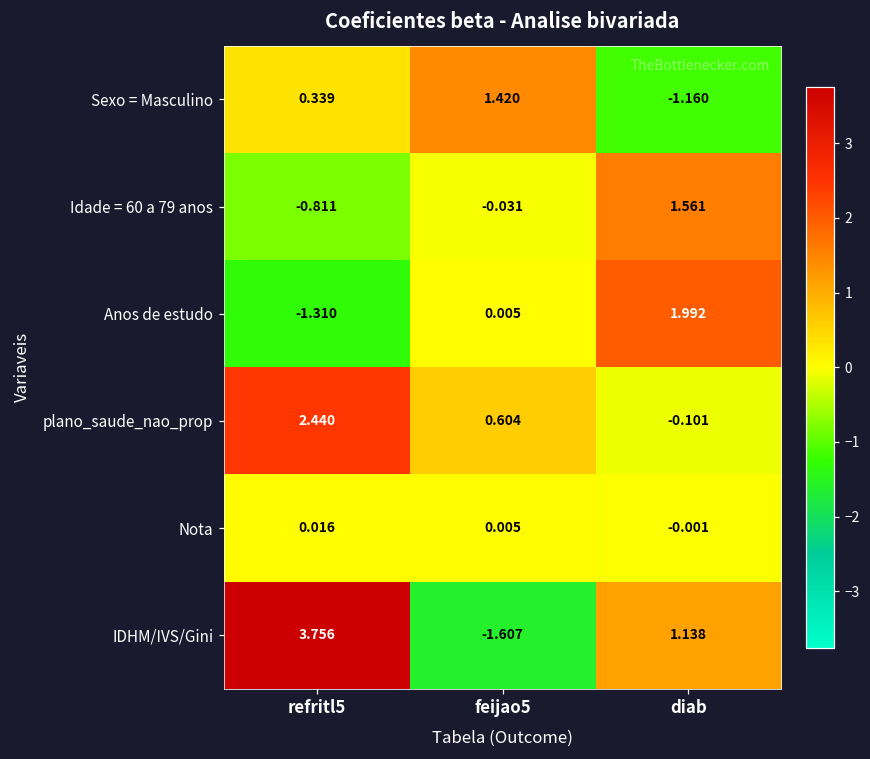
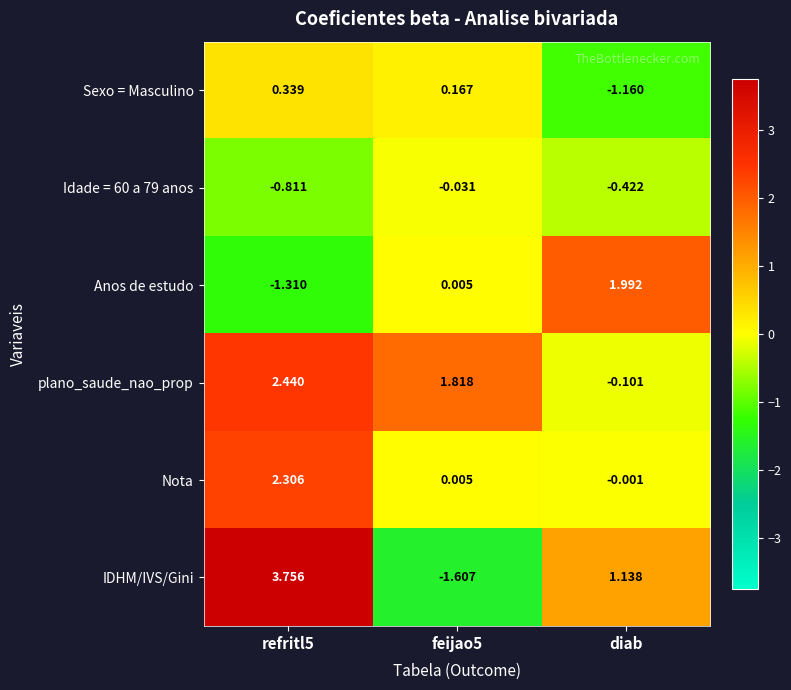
Sexo = Masculino, feijao5: 1.420 -> 0.167
Idade = 60 a 79 anos, diab: 1.561 -> -0.422
plano_saude_nao_prop, feijao5: 0.604 -> 1.818
Nota, refritl5: 0.016 -> 2.306
